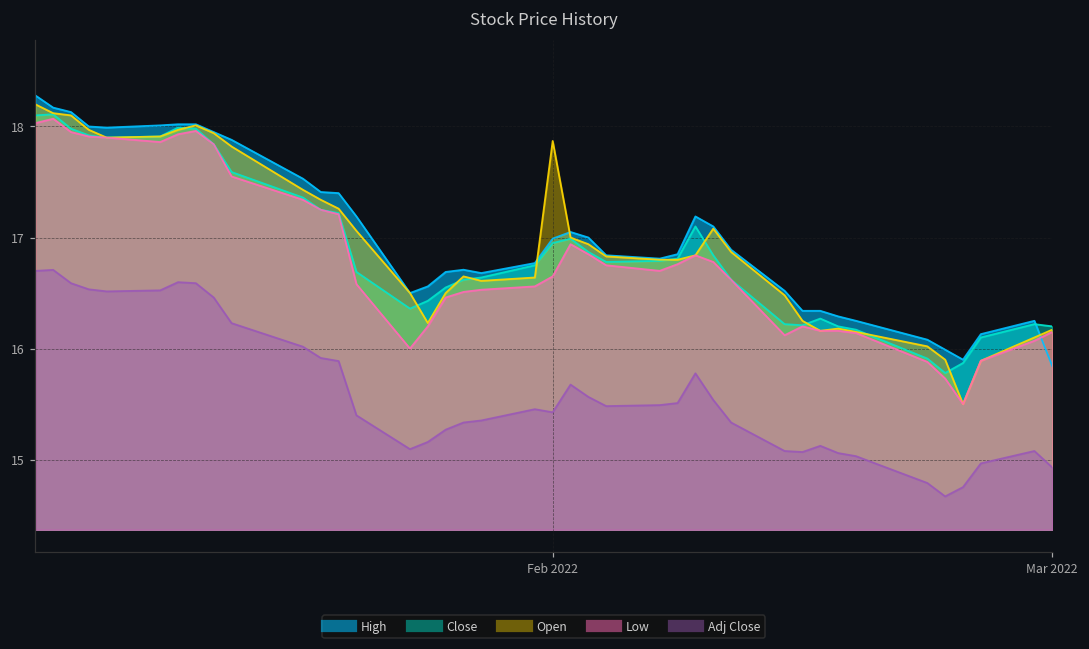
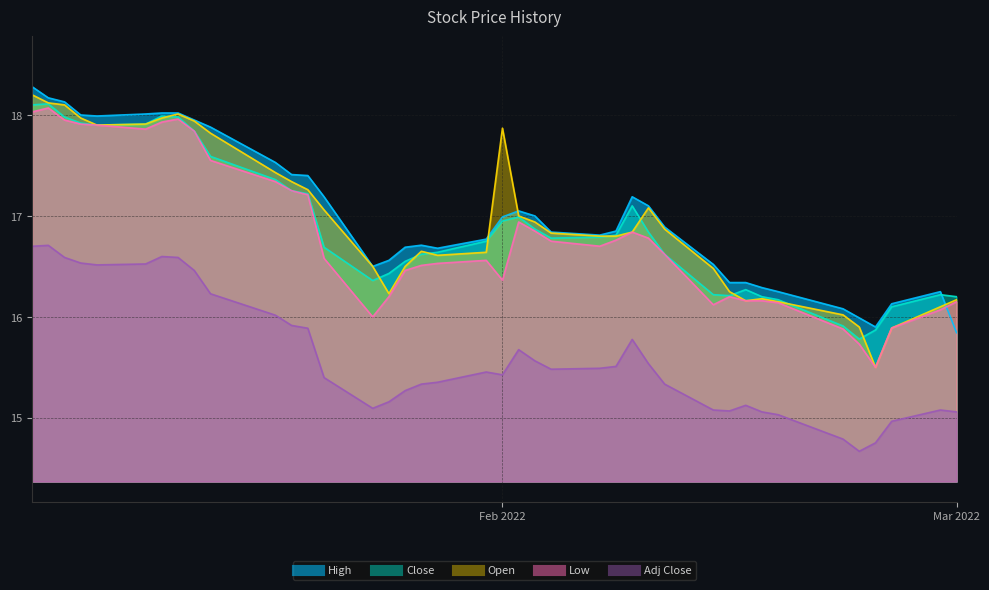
Low, Feb 2022: 16.65 -> 16.36
Adj Close, Mar 2022: 14.93 -> 15.06
